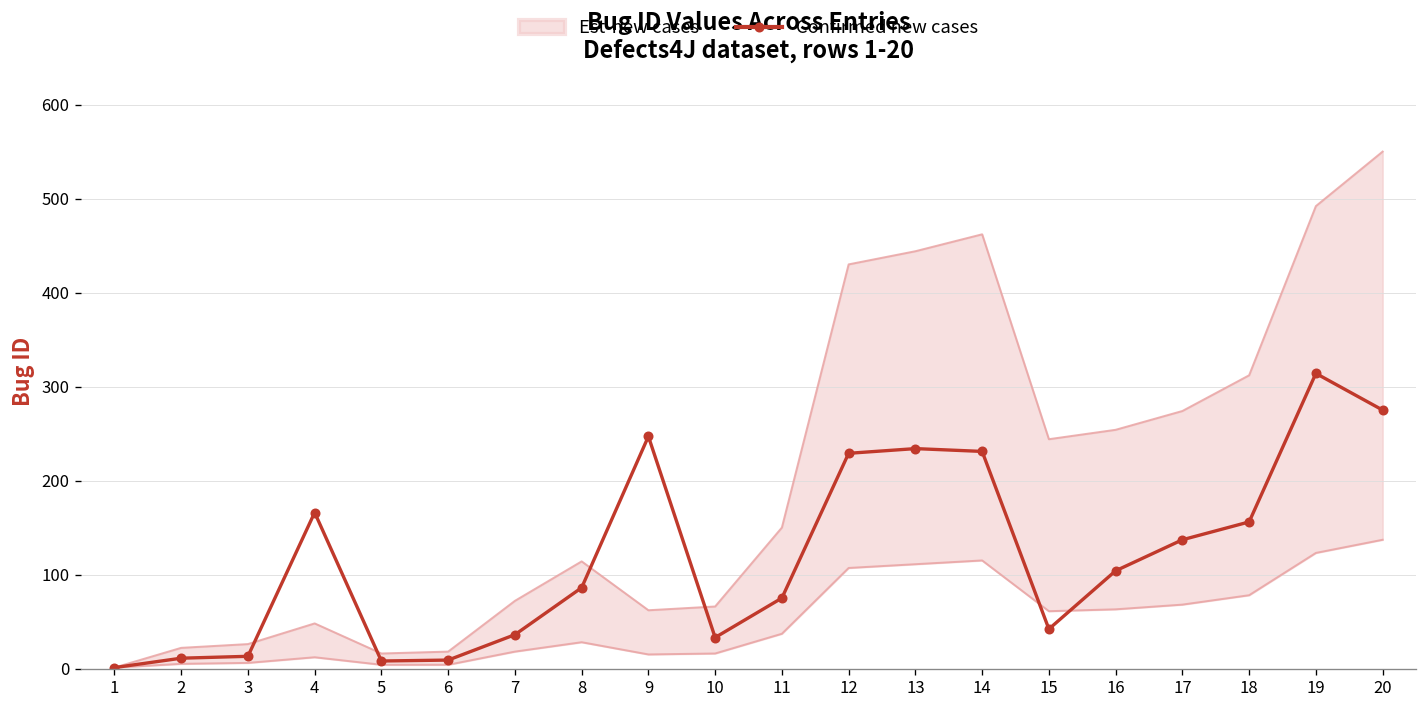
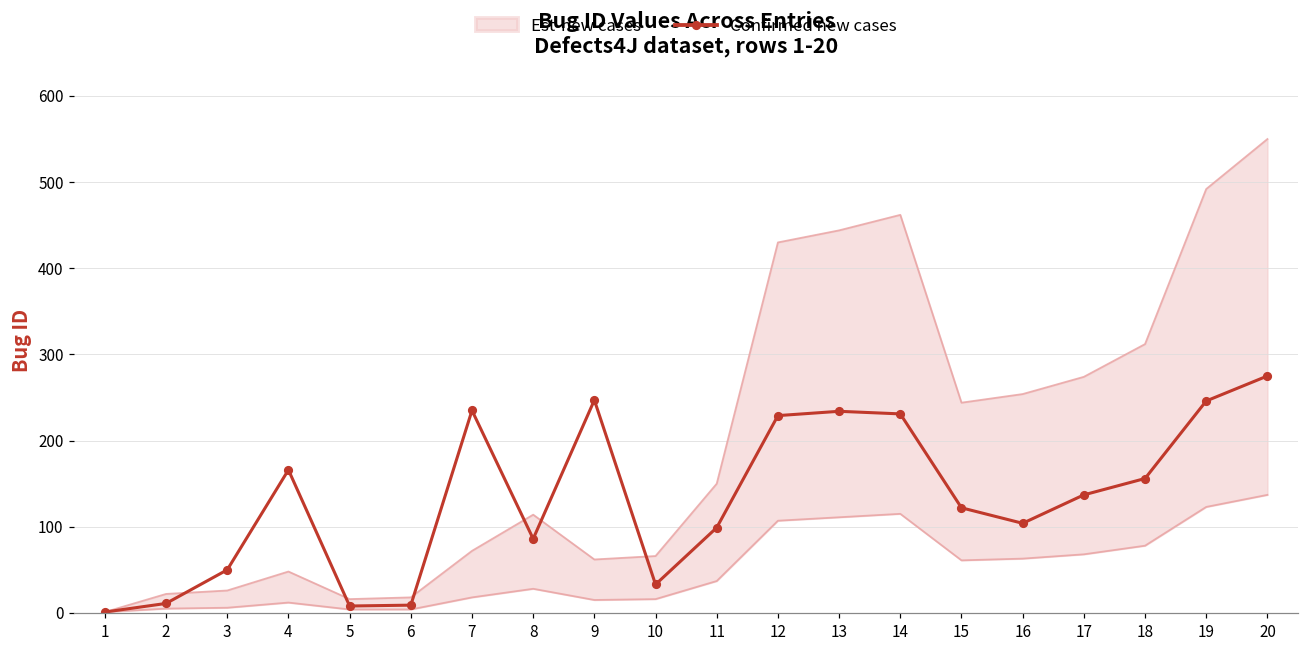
Confirmed new cases, 3: 10 -> 50
Confirmed new cases, 7: 40 -> 240
Confirmed new cases, 11: 80 -> 100
Confirmed new cases, 15: 40 -> 120
Confirmed new cases, 19: 310 -> 250
